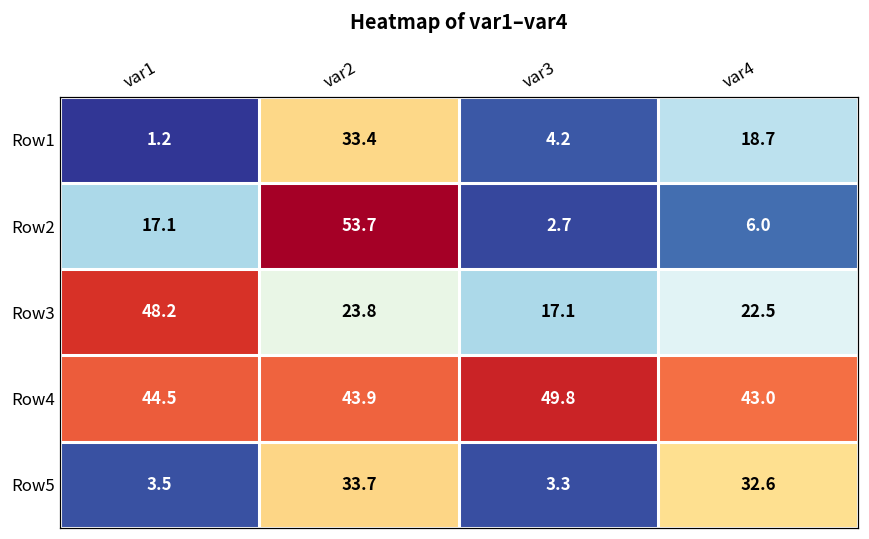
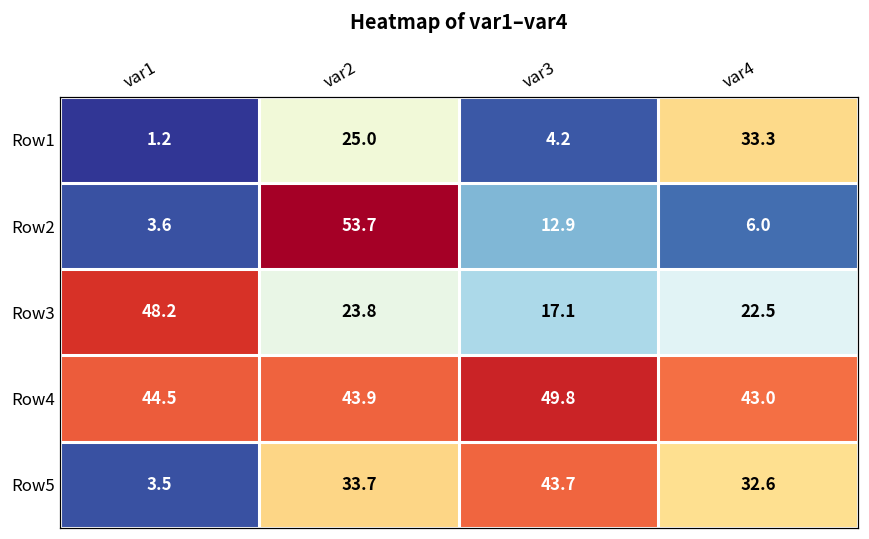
Row1, var2: 33.4 -> 25.0
Row1, var4: 18.7 -> 33.3
Row2, var1: 17.1 -> 3.6
Row2, var3: 2.7 -> 12.9
Row5, var3: 3.3 -> 43.7
